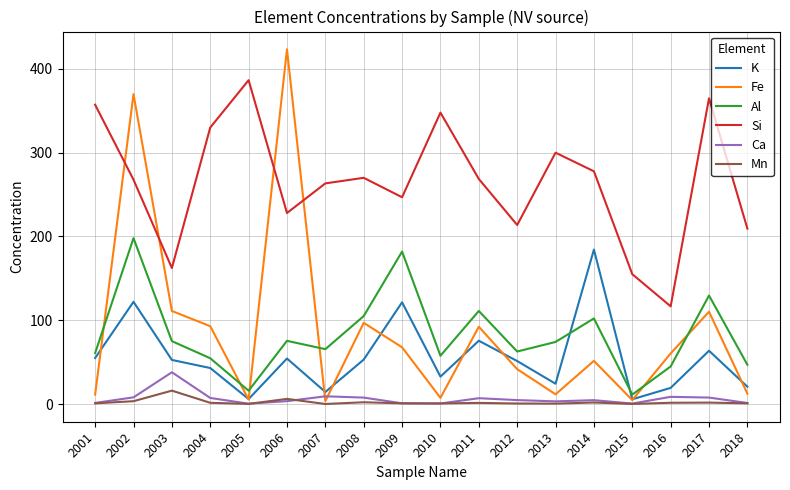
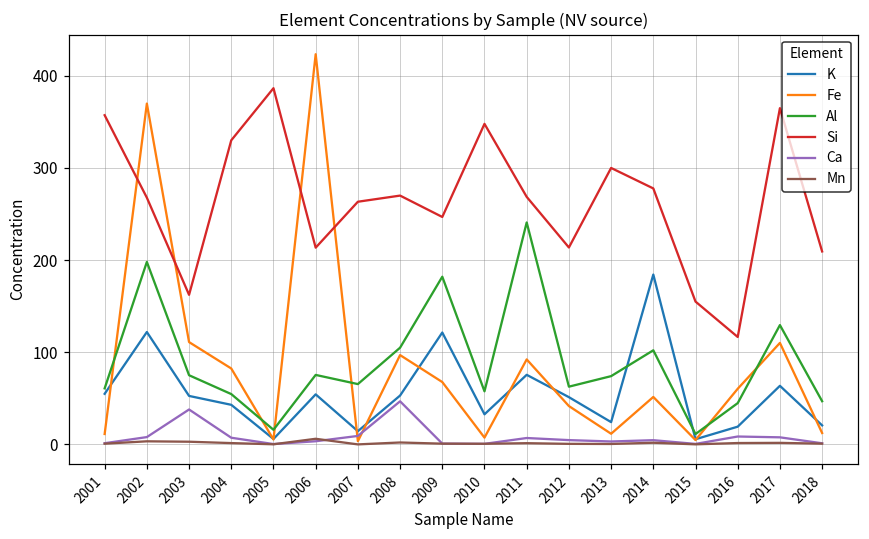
Mn, 2003: 20 -> 0
Fe, 2004: 90 -> 80
Si, 2006: 230 -> 210
Ca, 2008: 10 -> 50
Al, 2011: 110 -> 240
